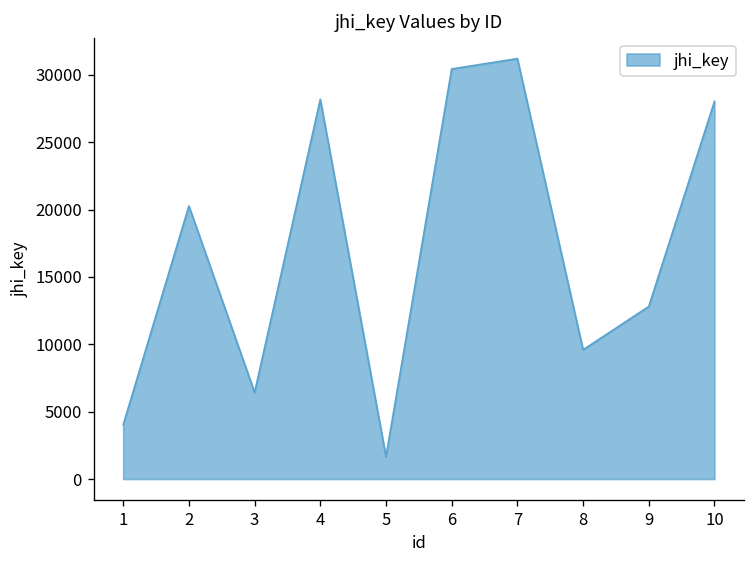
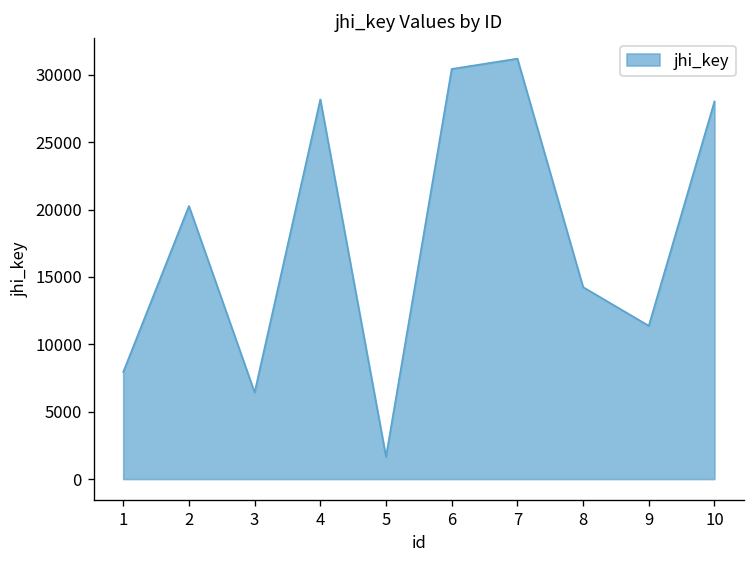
1: 4000 -> 7900
8: 9600 -> 14200
9: 12800 -> 11400
